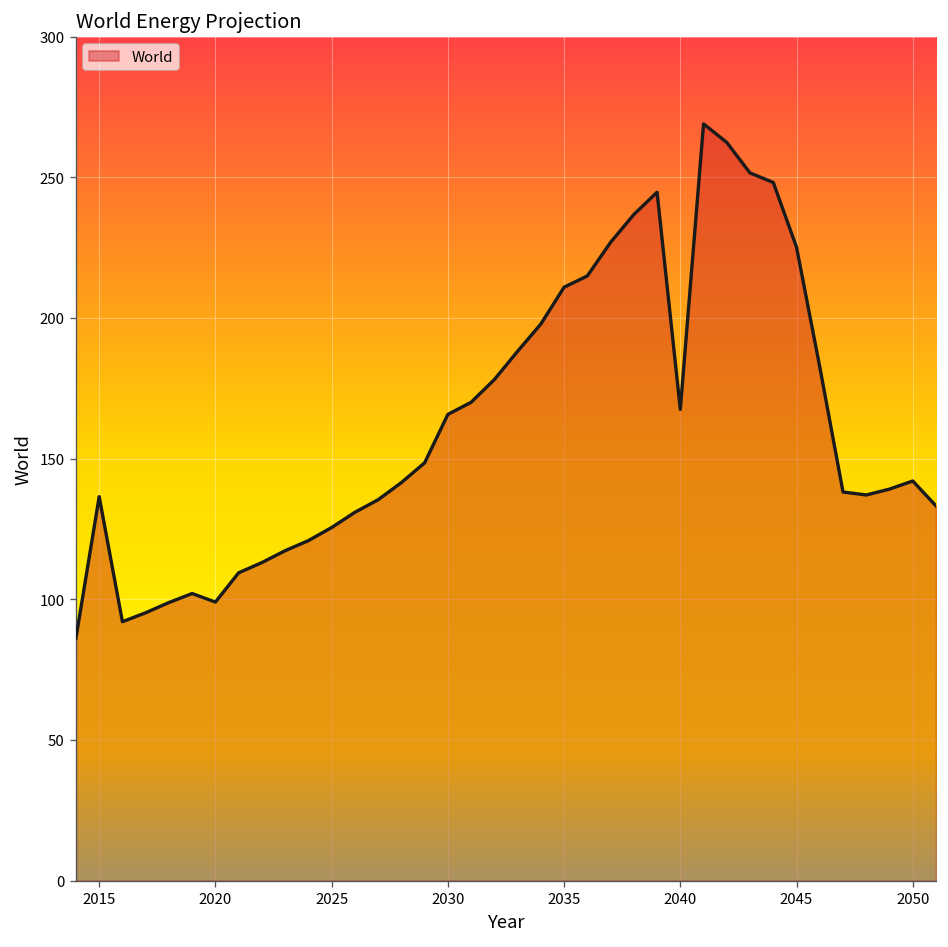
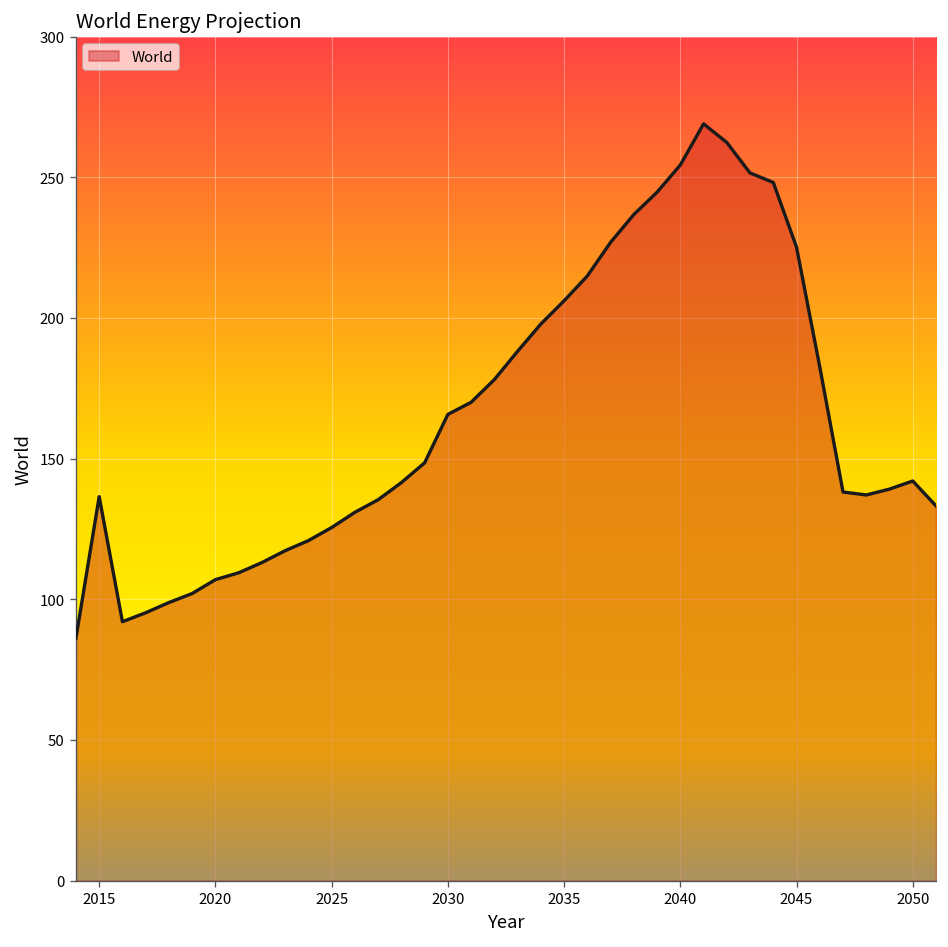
2020: 99 -> 107
2035: 211 -> 206
2040: 168 -> 254
